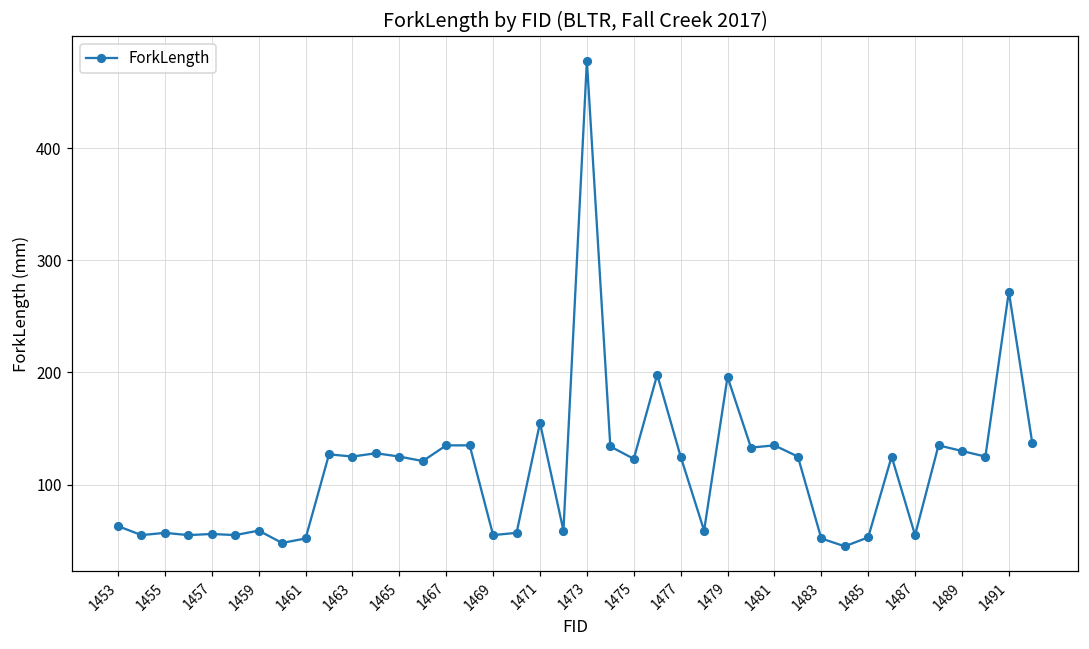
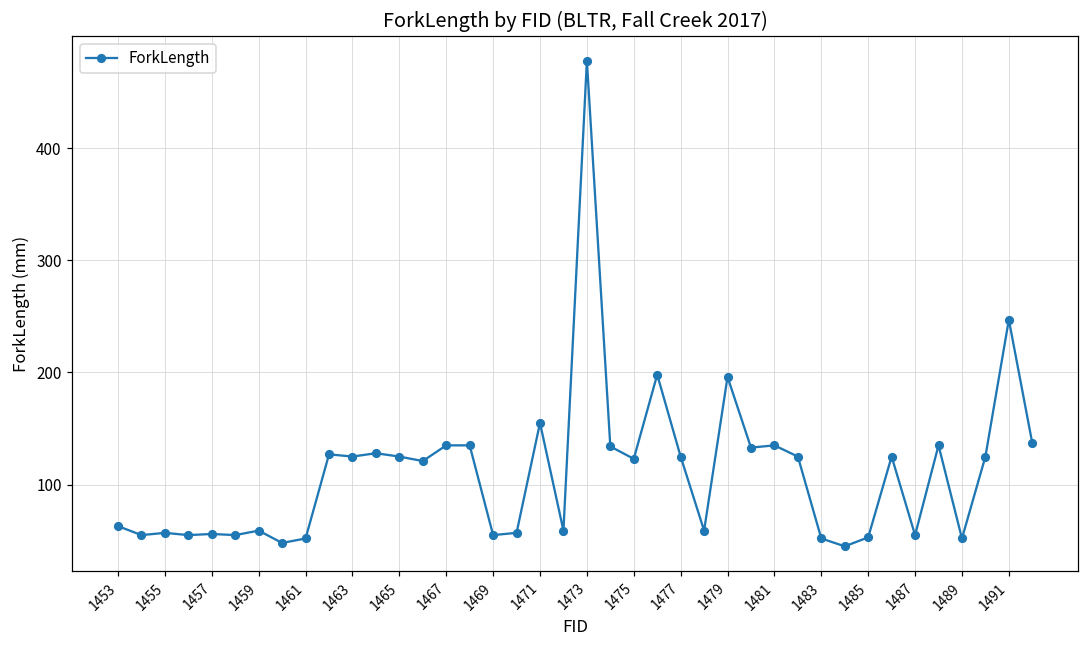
1489: 130 -> 52
1491: 272 -> 247
